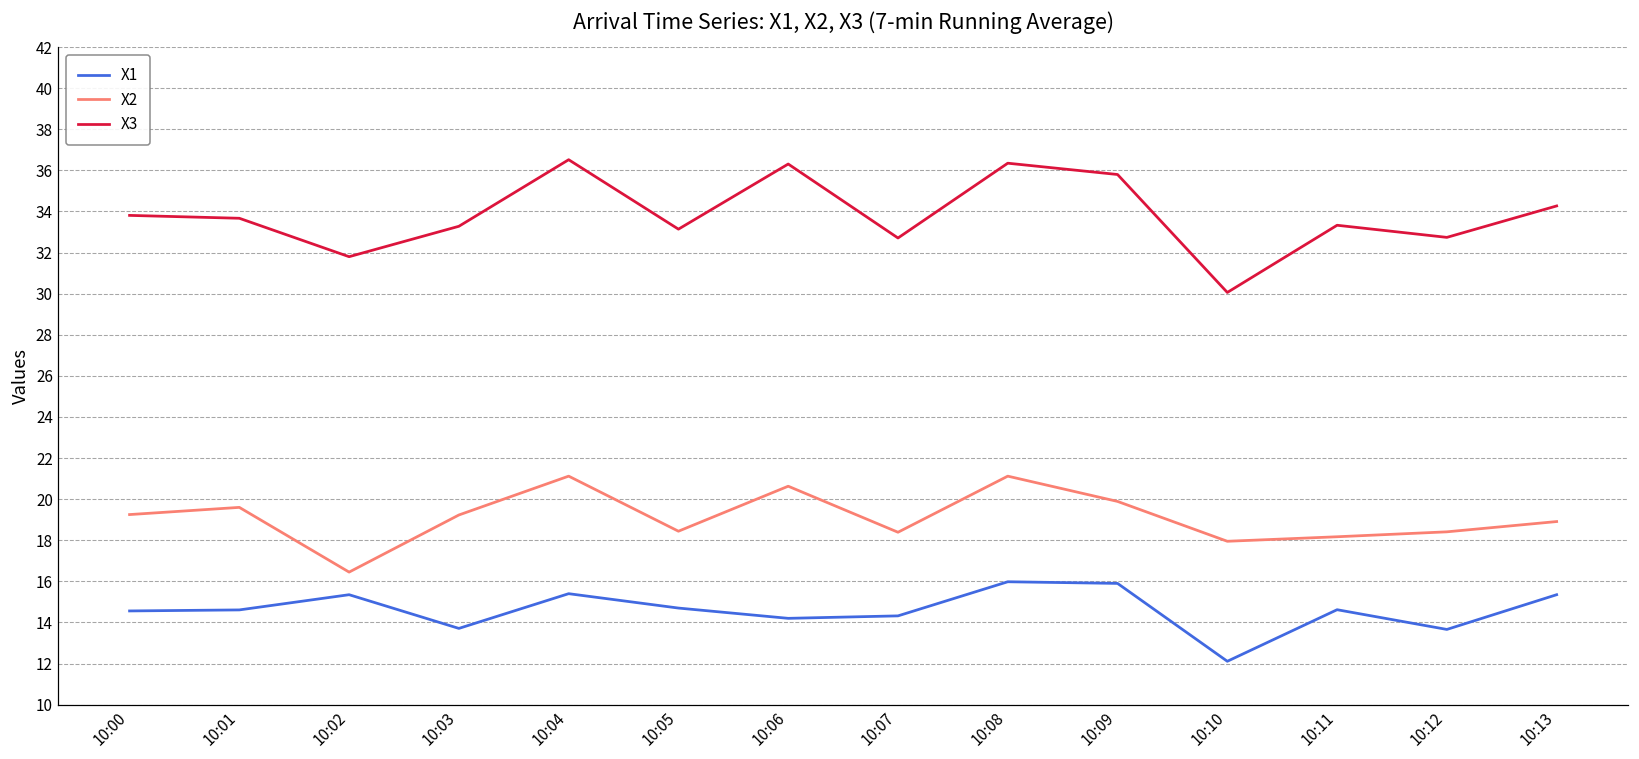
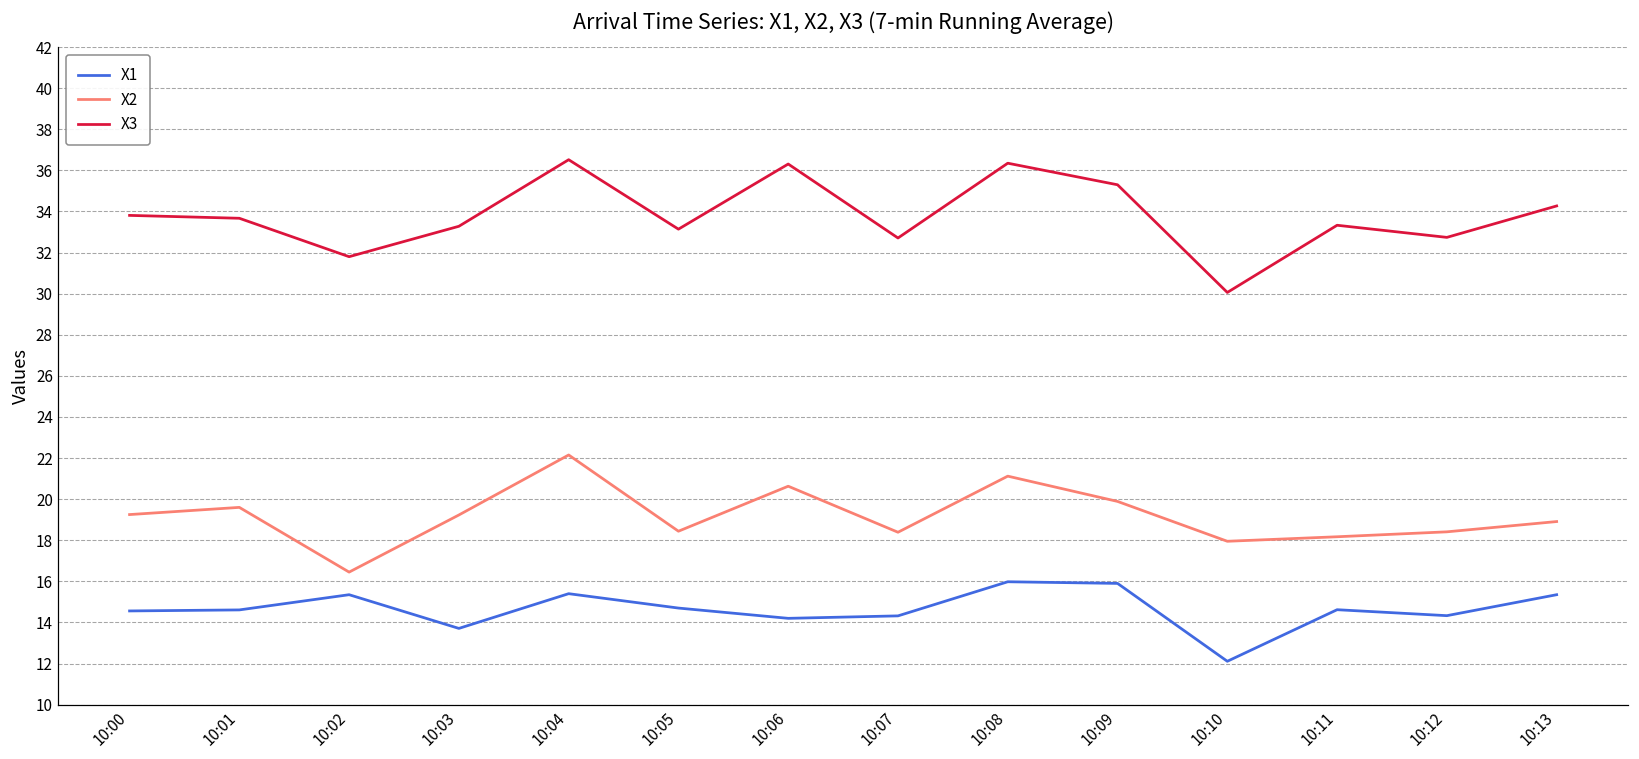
X2, 10:04: 21.1 -> 22.2
X3, 10:09: 35.8 -> 35.3
X1, 10:12: 13.7 -> 14.3
